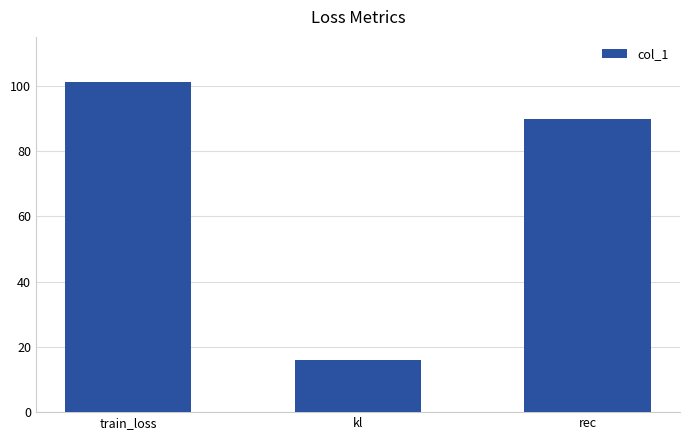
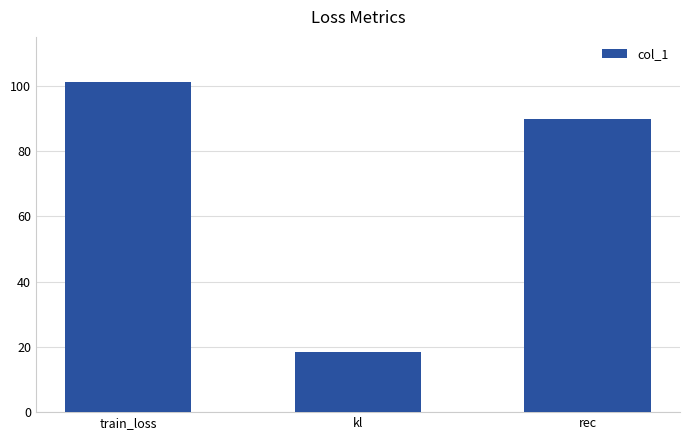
kl: 16 -> 18
